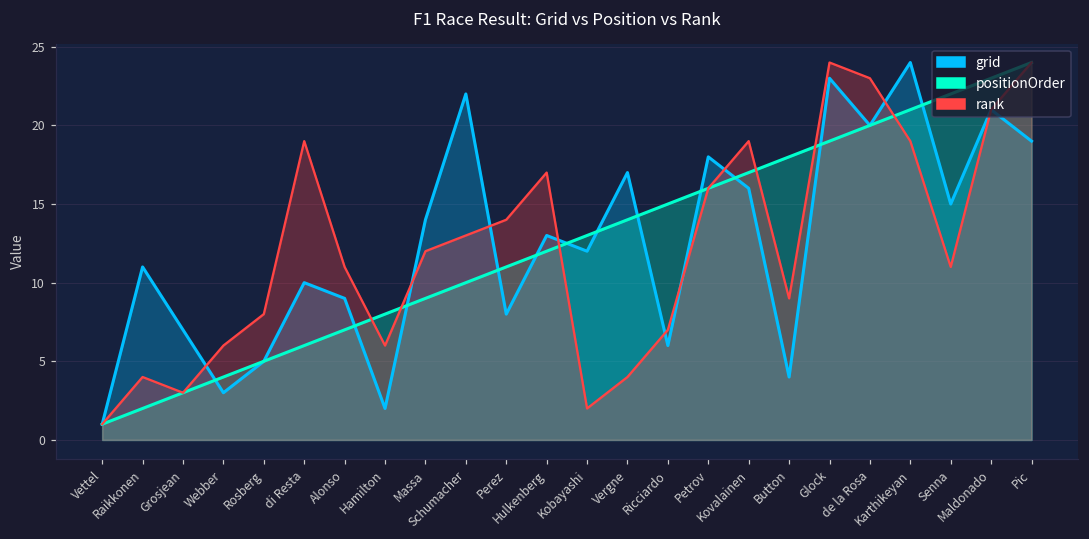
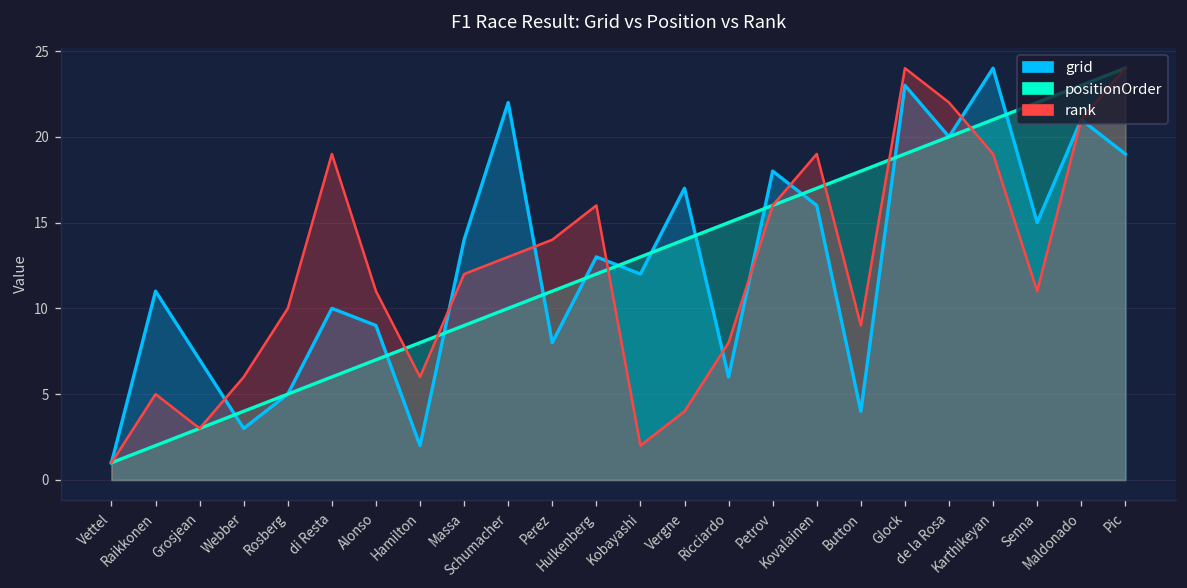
rank, Raikkonen: 4 -> 5
rank, Rosberg: 8 -> 10
rank, Hulkenberg: 17 -> 16
rank, Ricciardo: 7 -> 8
rank, de la Rosa: 23 -> 22
